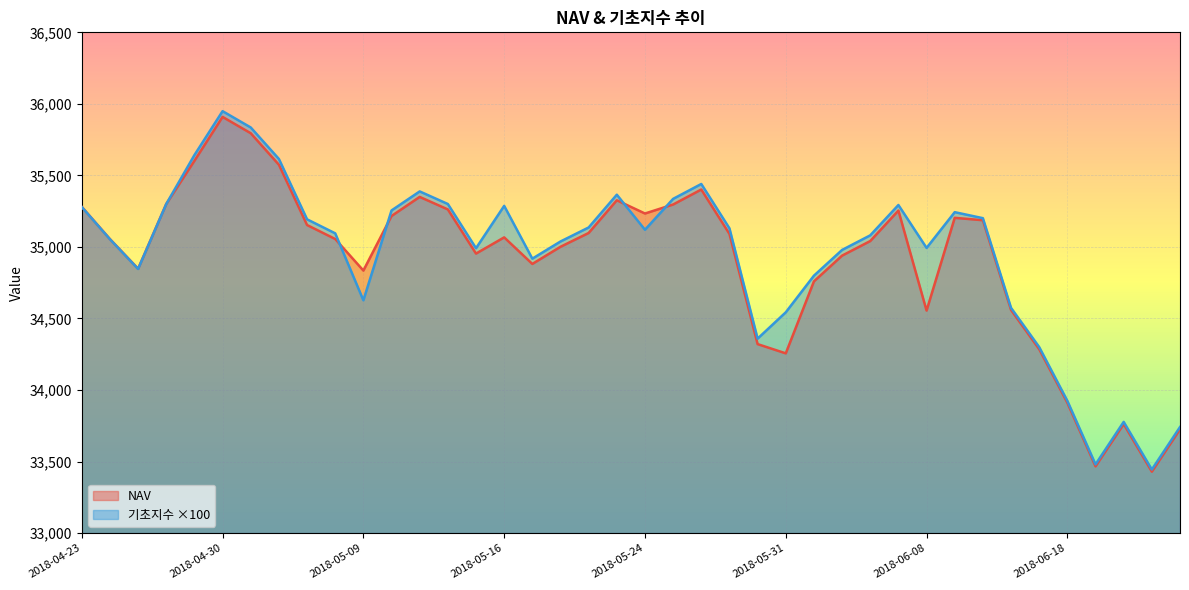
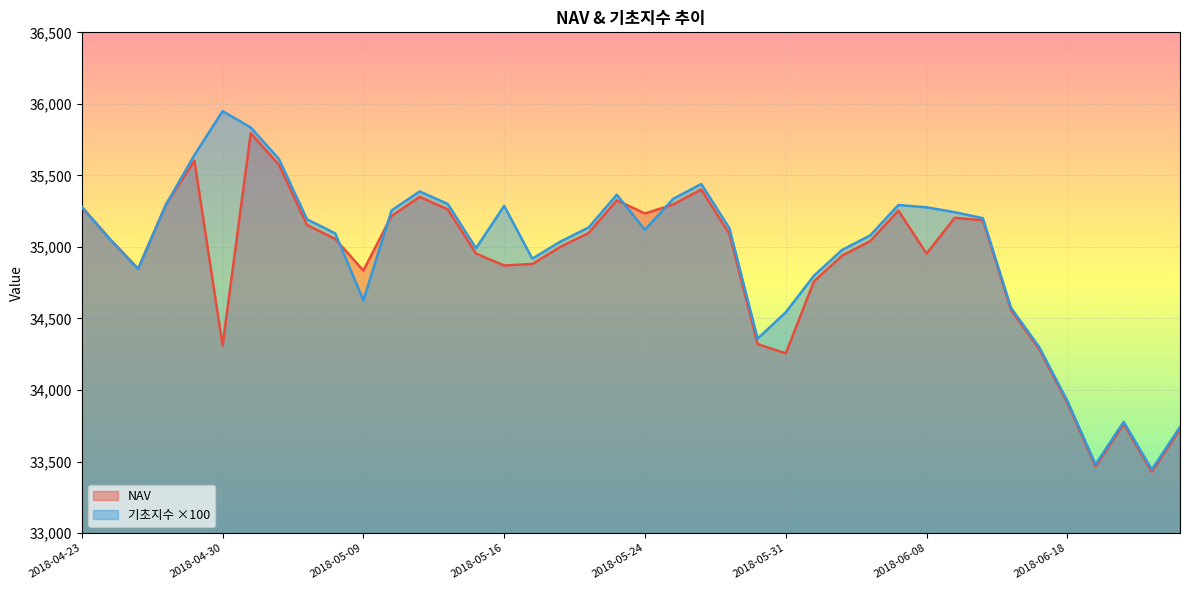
NAV, 2018-04-30: 35,910 -> 34,310
NAV, 2018-05-16: 35,070 -> 34,870
NAV, 2018-06-08: 34,560 -> 34,950
기초지수 ×100, 2018-06-08: 34,990 -> 35,280
